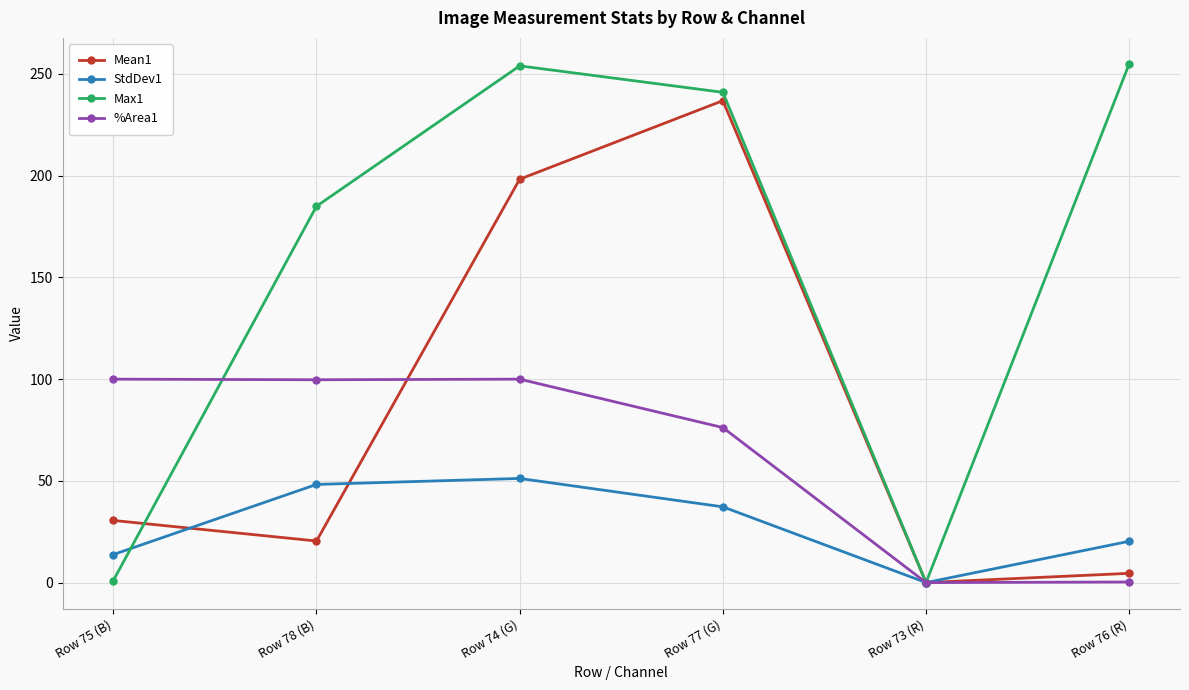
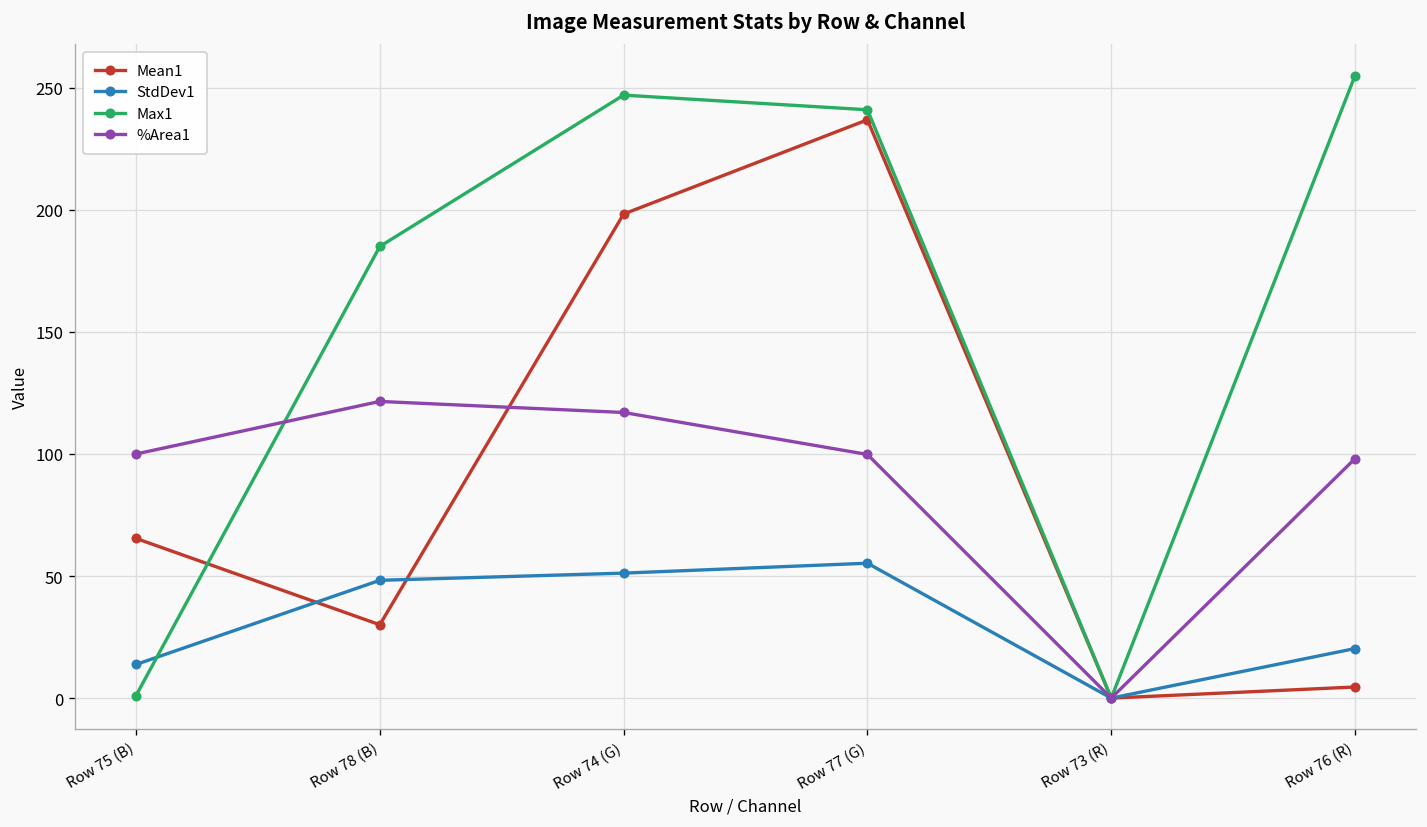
Mean1, Row 75 (B): 31 -> 65
Mean1, Row 78 (B): 20 -> 30
%Area1, Row 78 (B): 100 -> 122
Max1, Row 74 (G): 254 -> 247
%Area1, Row 74 (G): 100 -> 117
StdDev1, Row 77 (G): 37 -> 55
%Area1, Row 77 (G): 76 -> 100
%Area1, Row 76 (R): 0 -> 98
